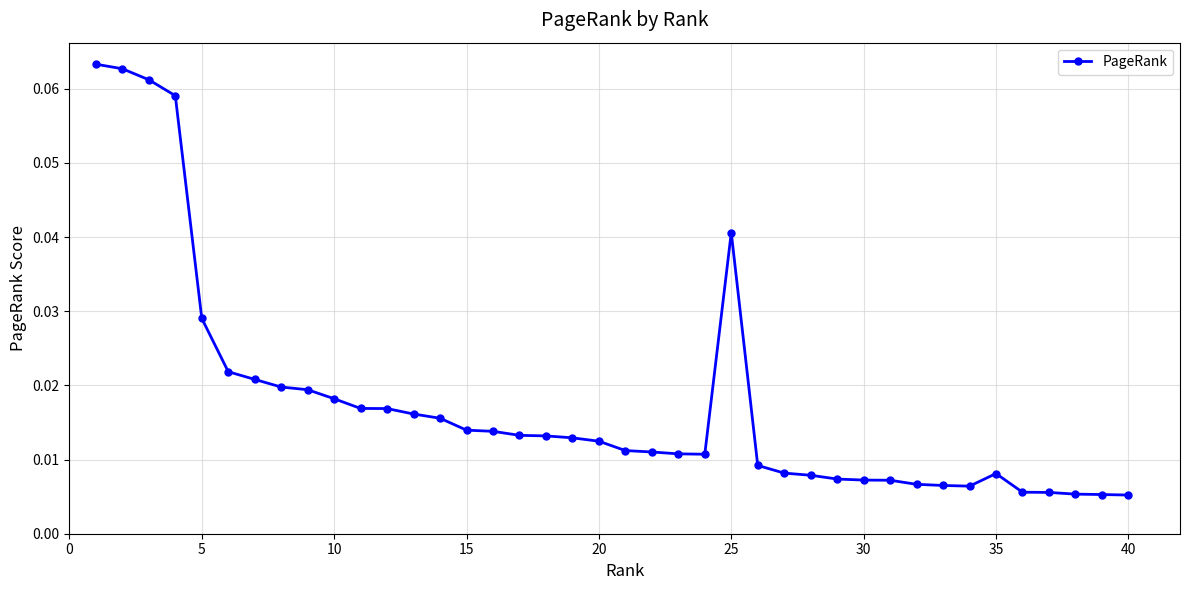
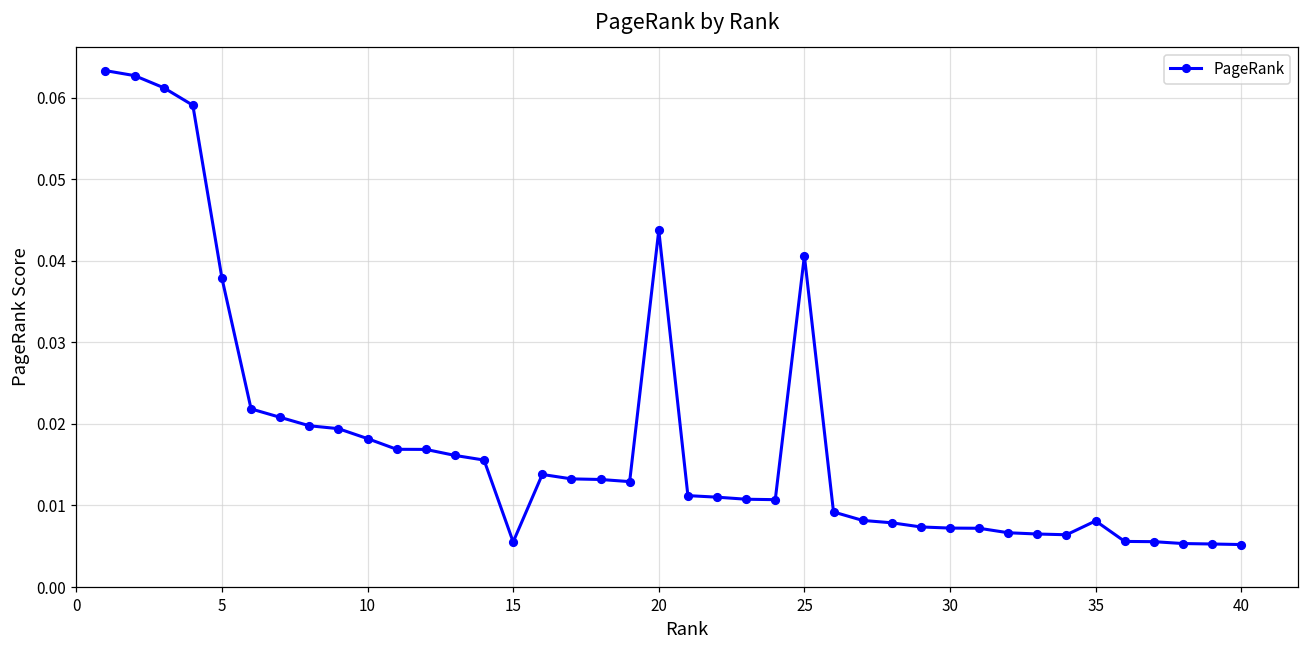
5: 0.029 -> 0.038
15: 0.014 -> 0.006
20: 0.012 -> 0.044
